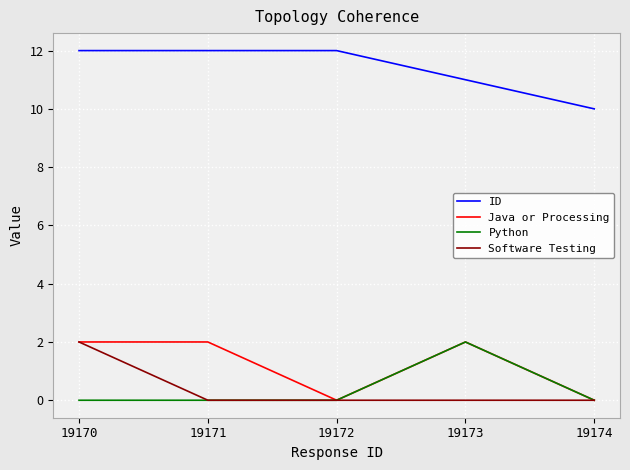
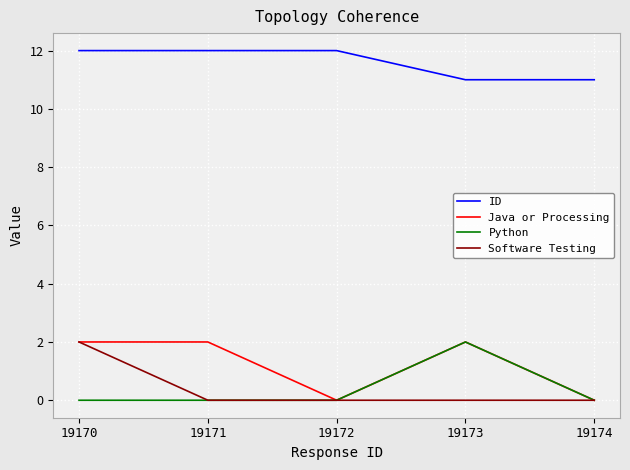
ID, 19174: 10 -> 11
